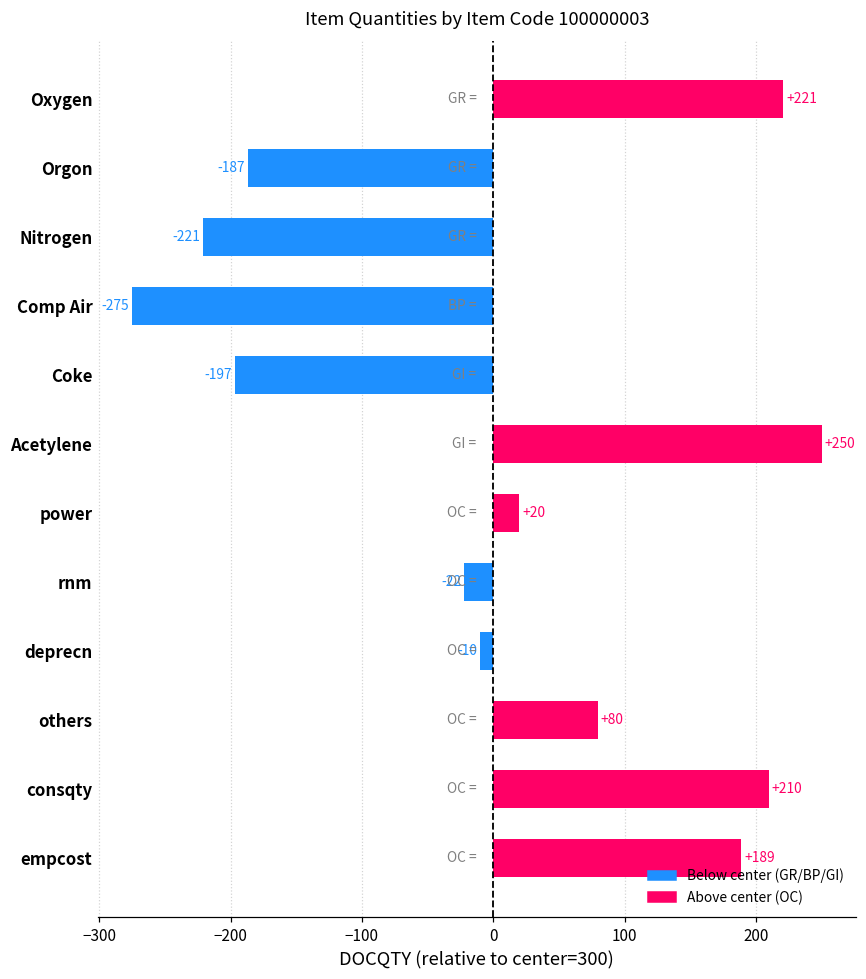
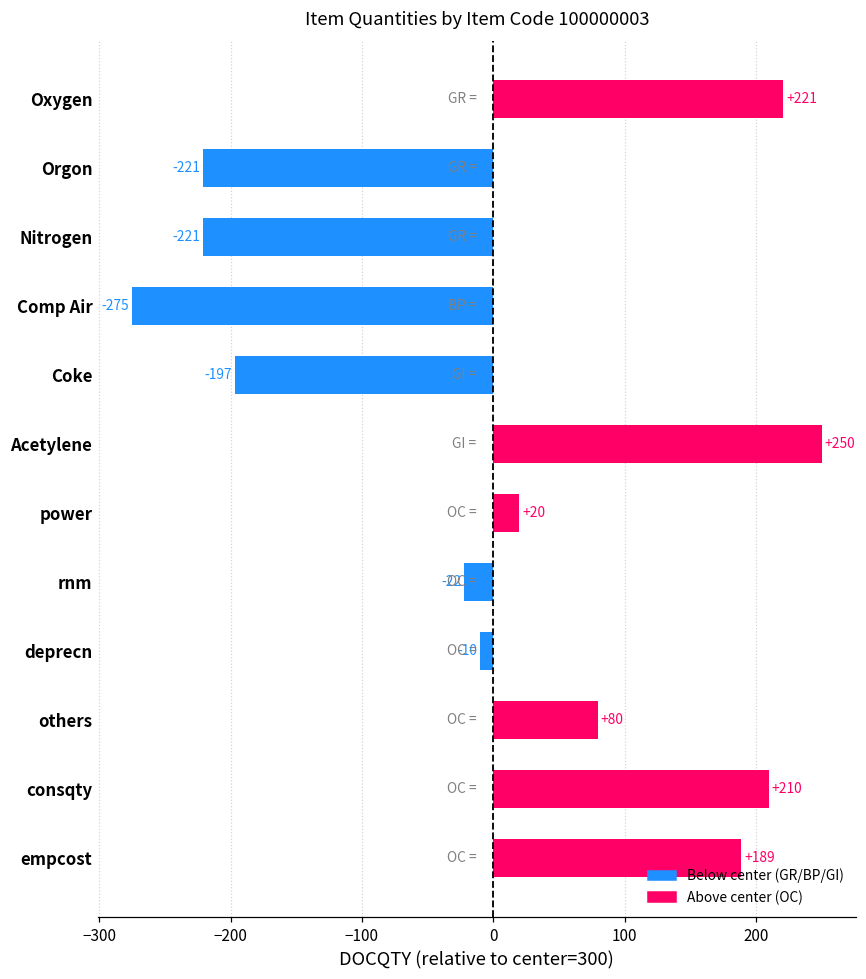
Orgon: -187 -> -221
